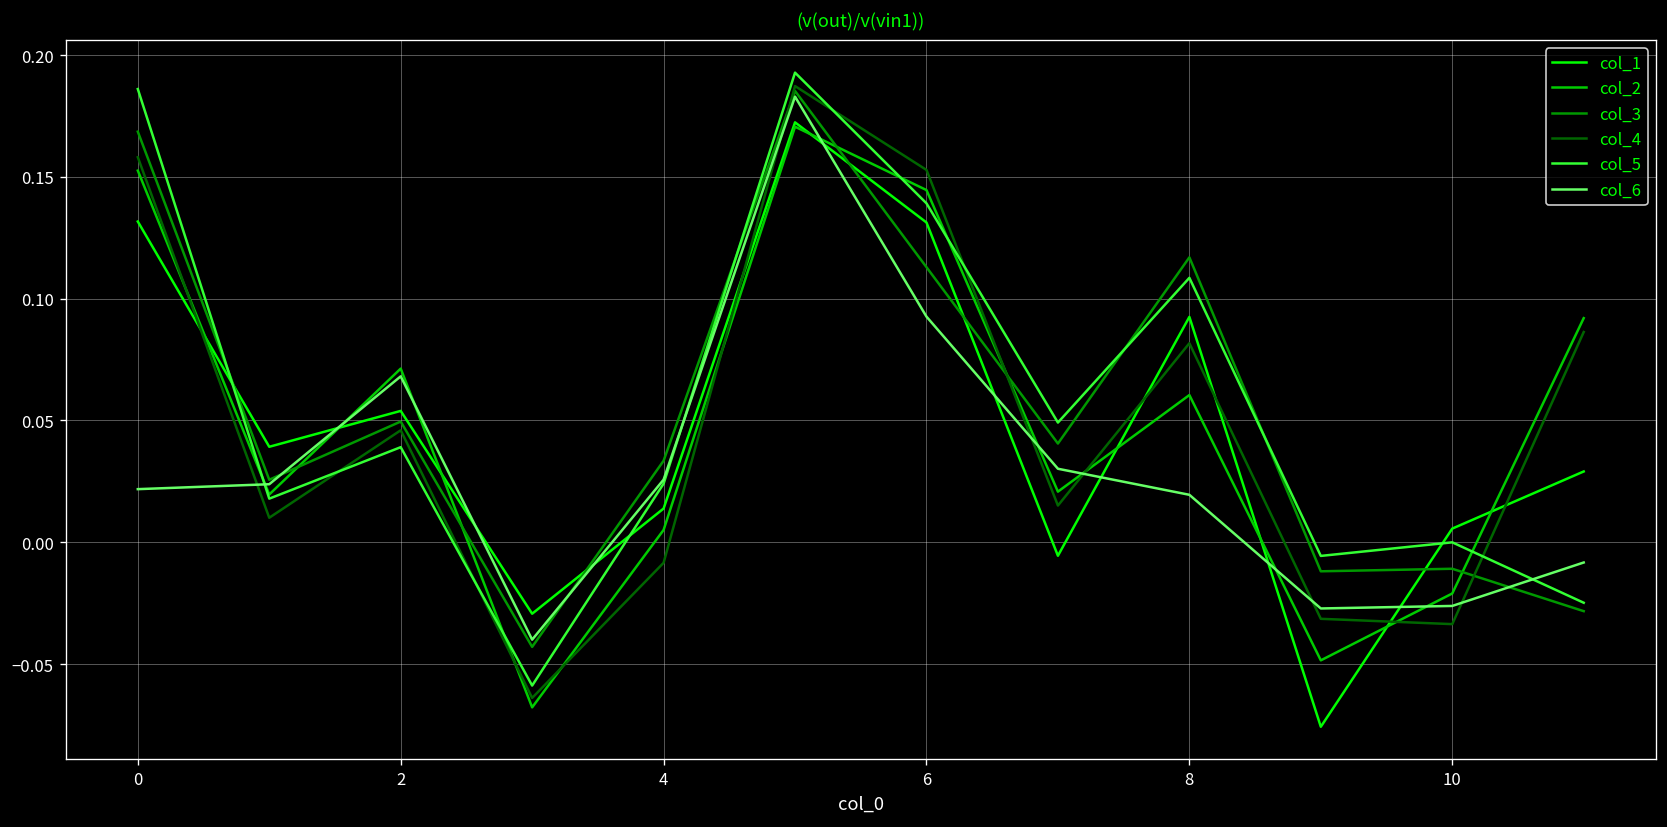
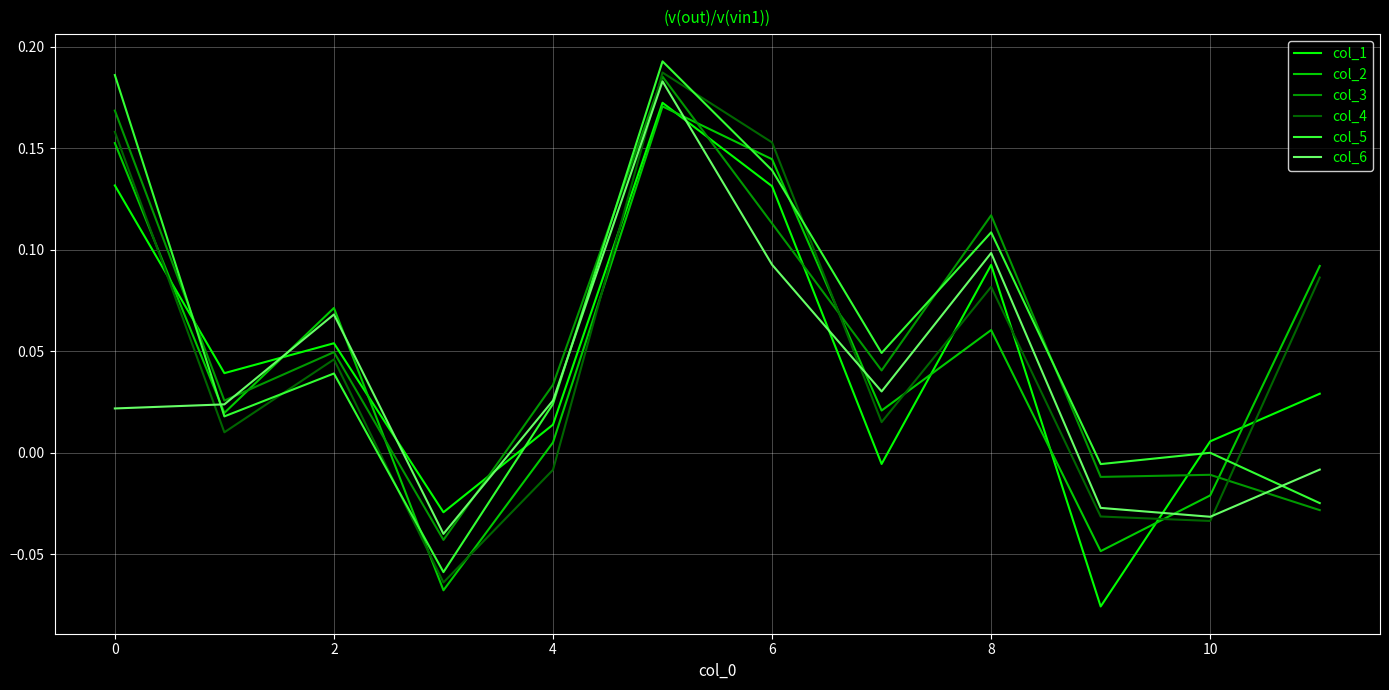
col_6, 8: 0.019 -> 0.098
col_6, 10: -0.026 -> -0.032
